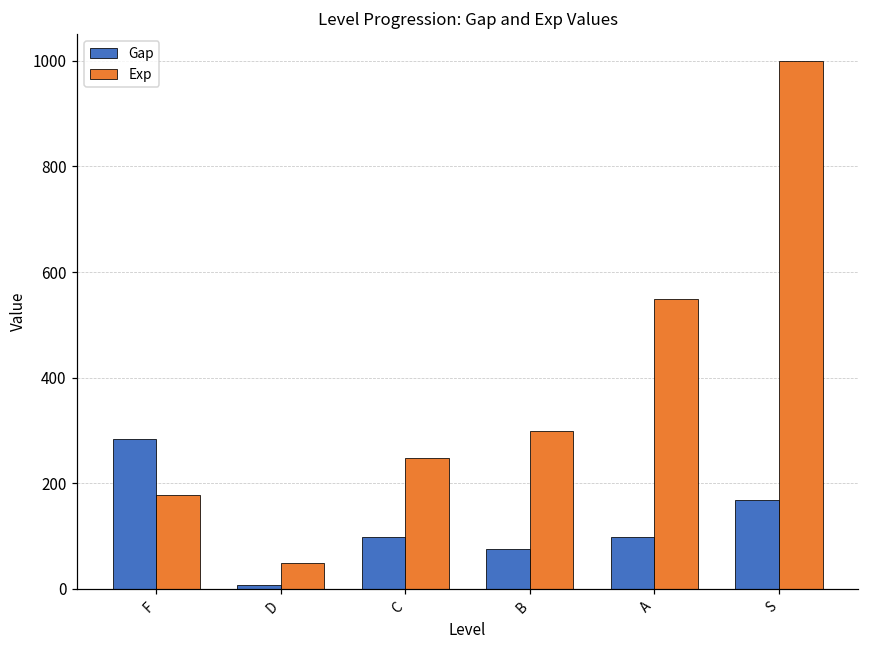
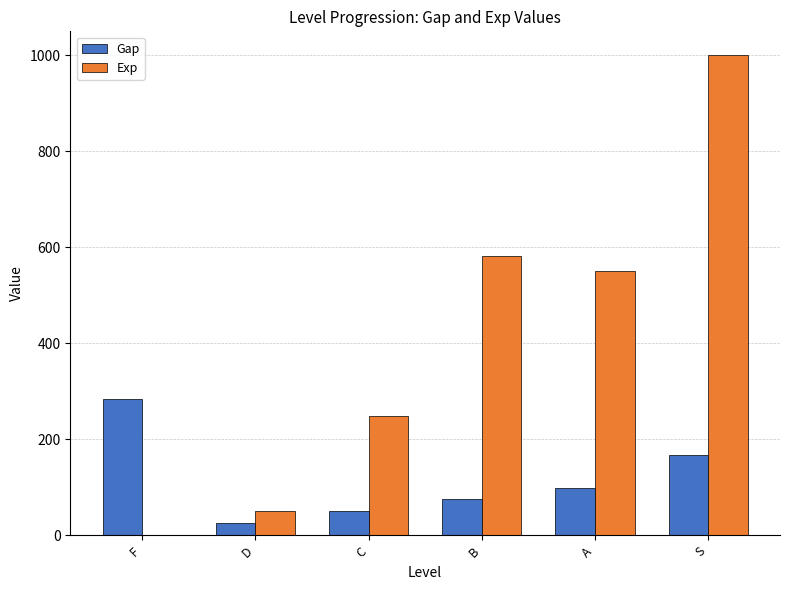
Exp, F: 180 -> 0
Gap, D: 10 -> 30
Gap, C: 100 -> 50
Exp, B: 300 -> 580
